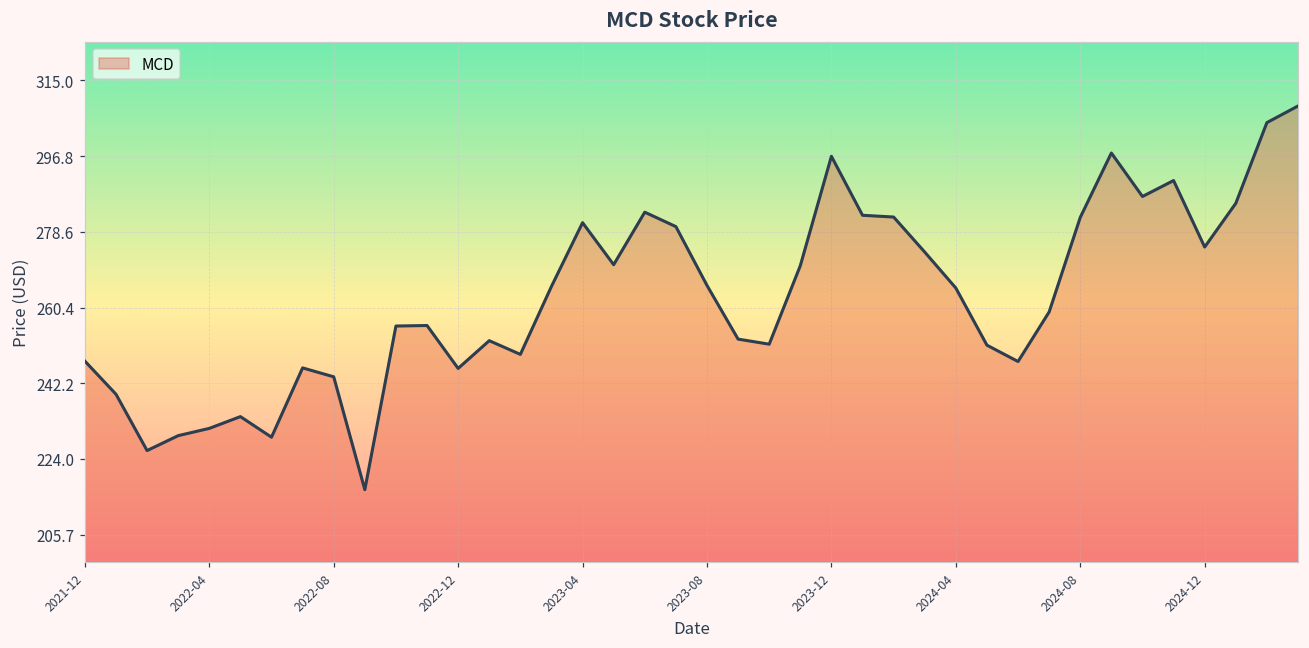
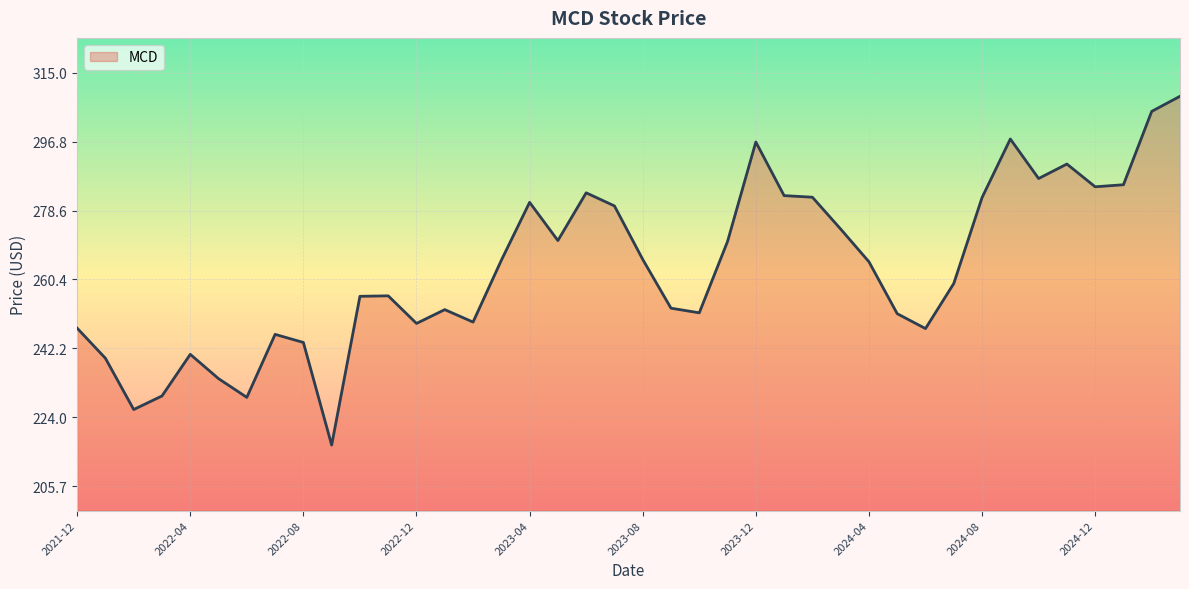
2022-04: 231 -> 241
2022-12: 246 -> 249
2024-12: 275 -> 285
